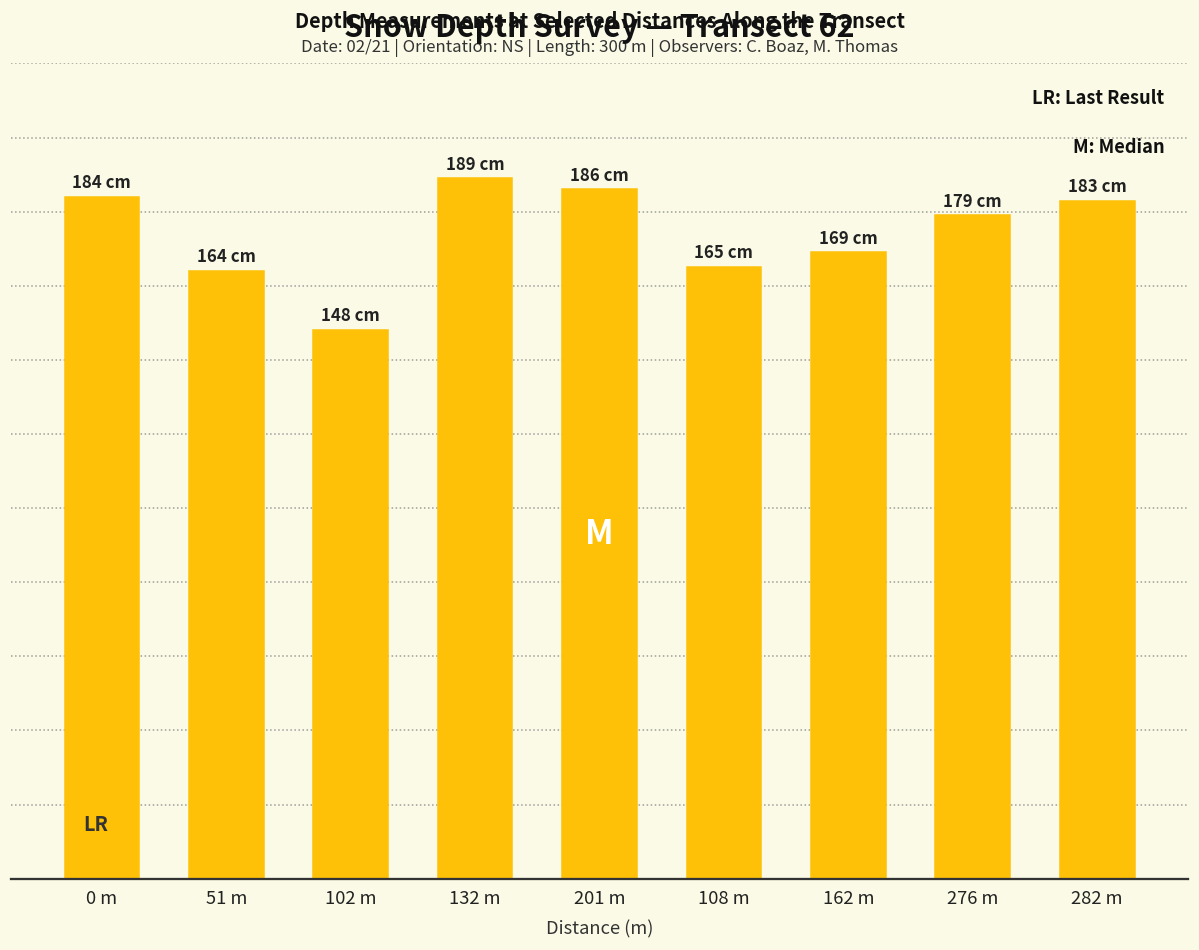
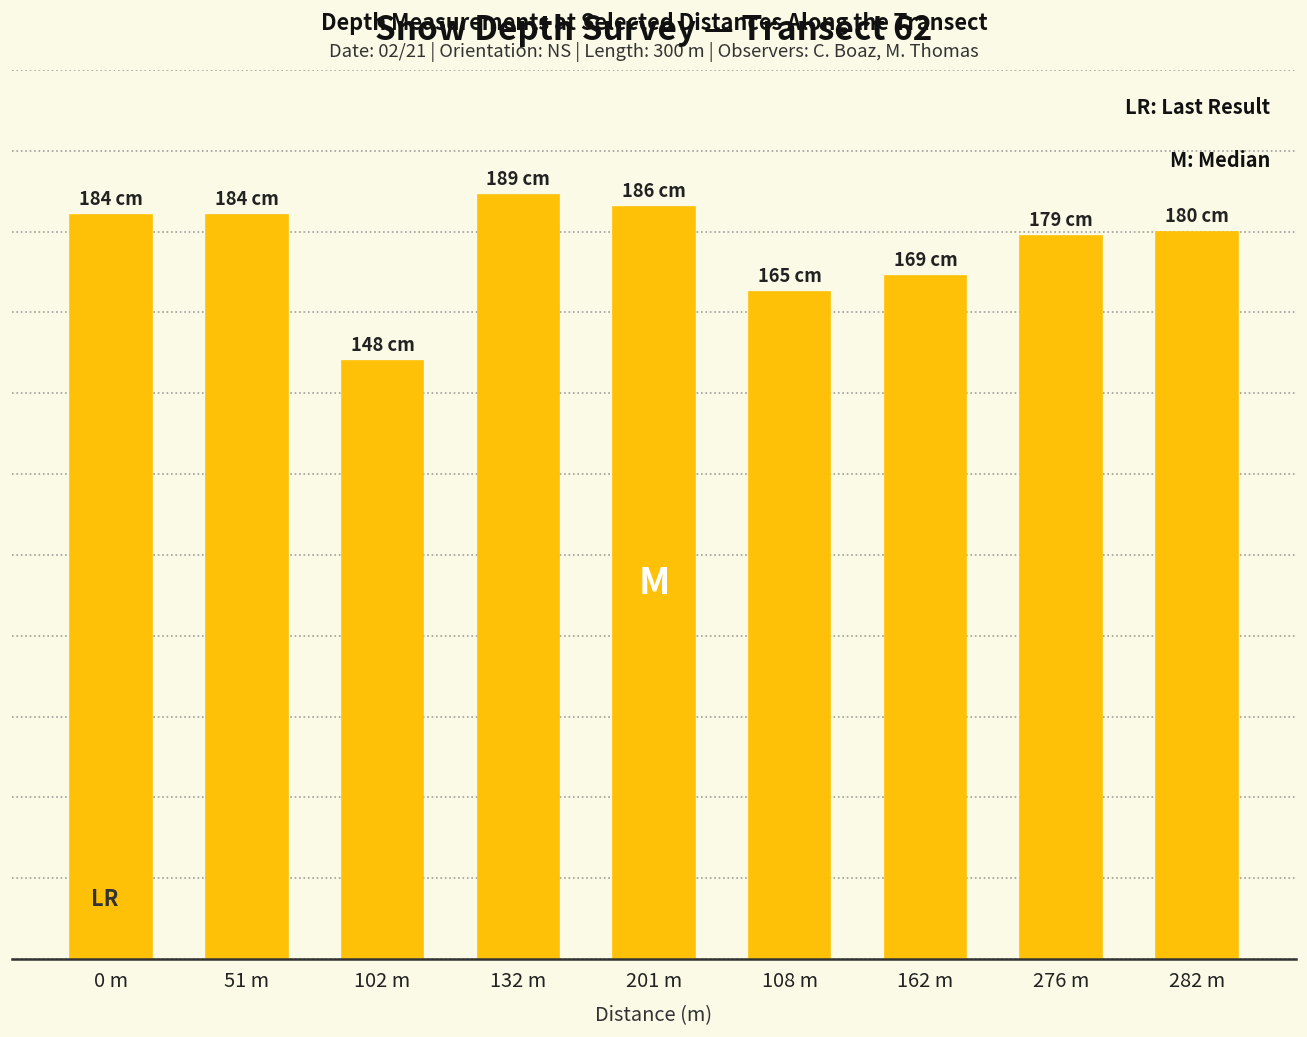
51 m: 164 -> 184
282 m: 183 -> 180
